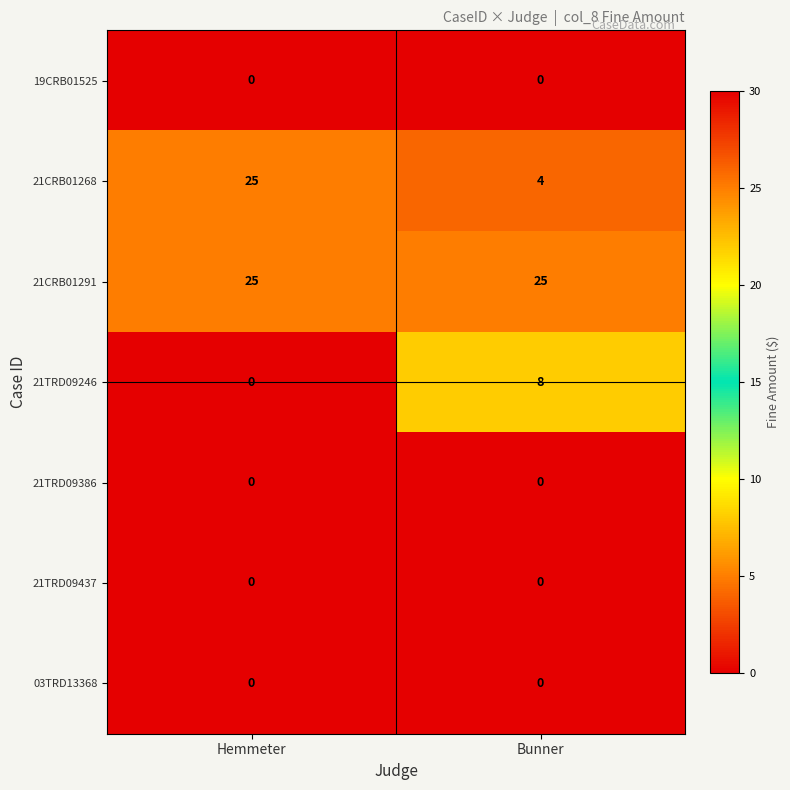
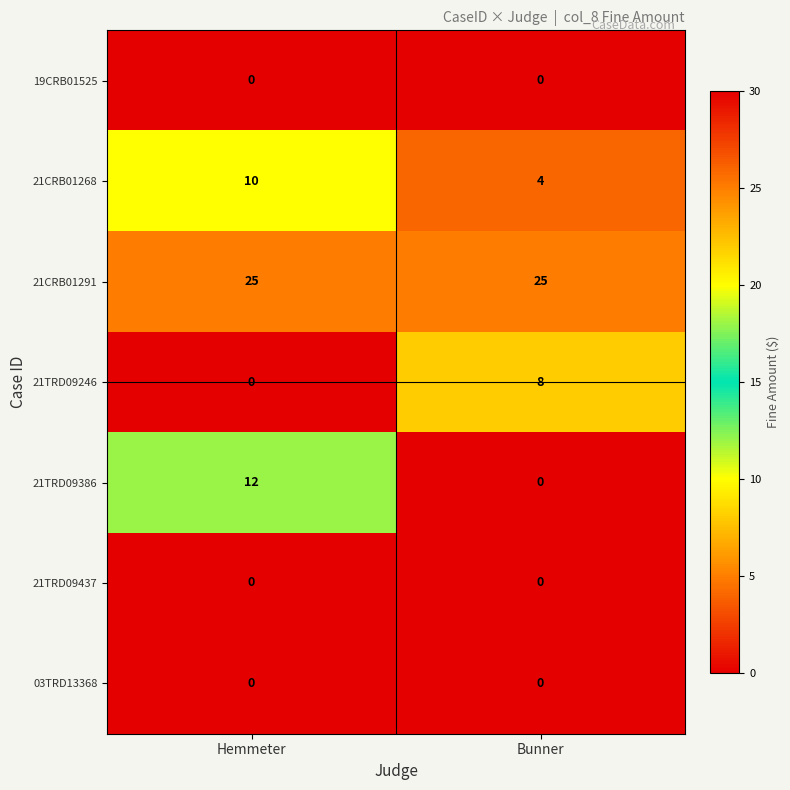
21CRB01268, Hemmeter: 25 -> 10
21TRD09386, Hemmeter: 0 -> 12
